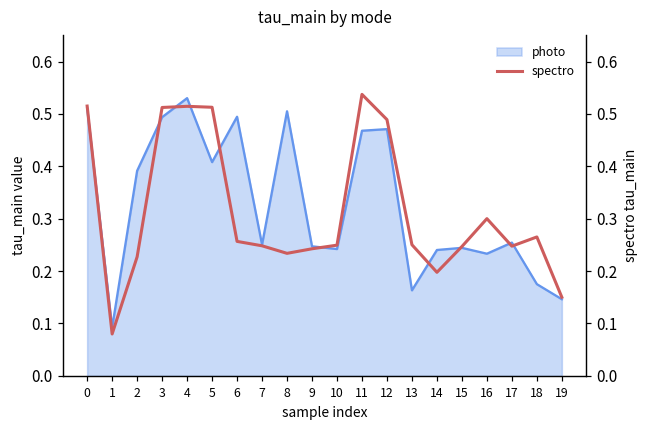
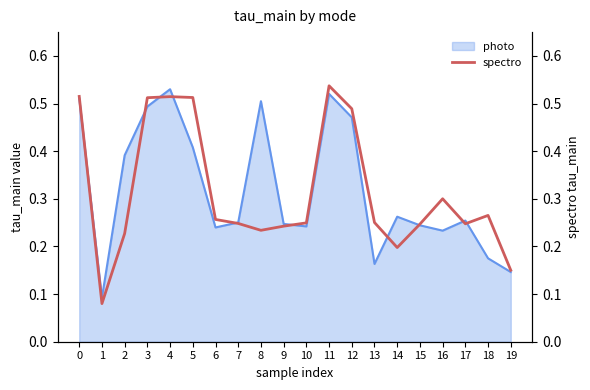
photo, 6: 0.49 -> 0.24
photo, 11: 0.47 -> 0.52
photo, 14: 0.24 -> 0.26
